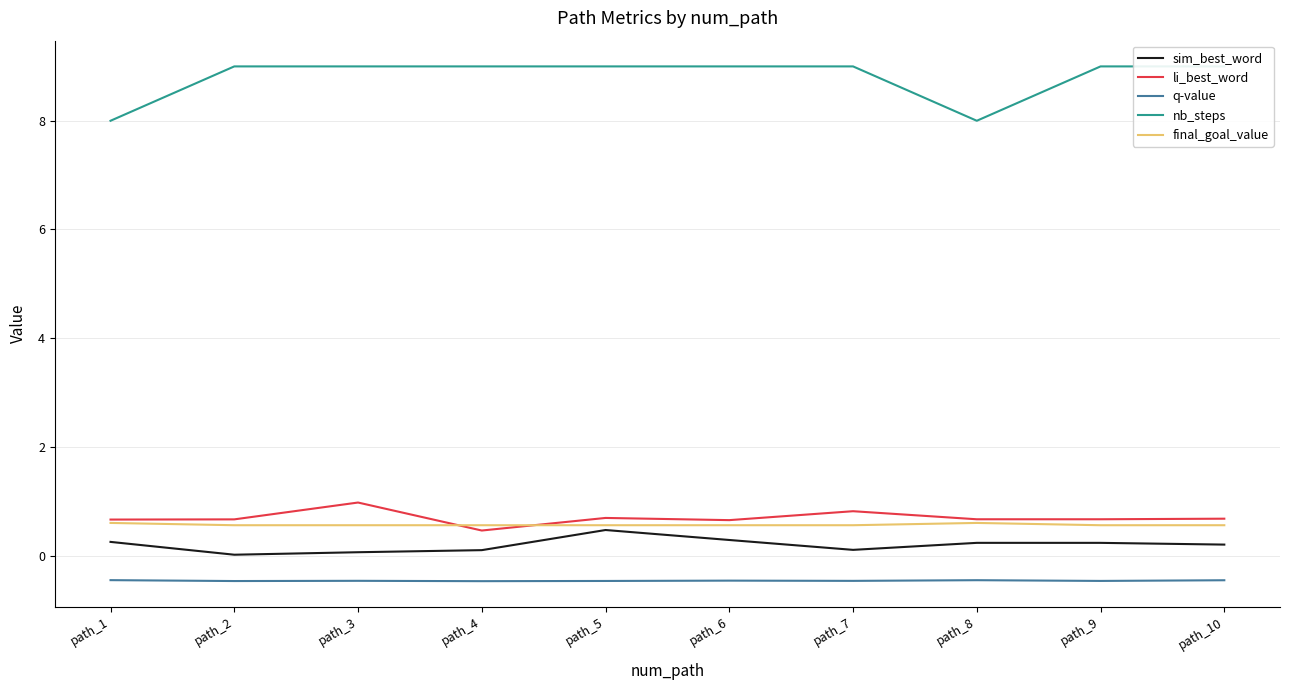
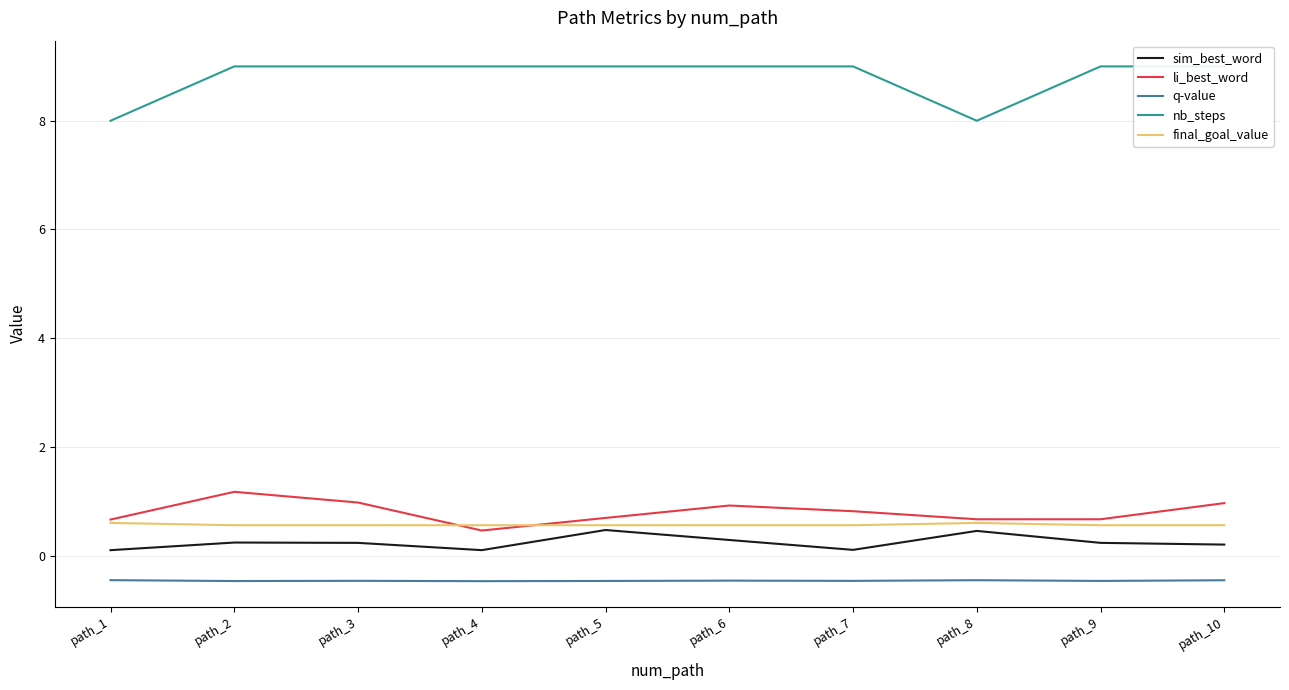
sim_best_word, path_1: 0.3 -> 0.1
sim_best_word, path_2: 0.0 -> 0.2
li_best_word, path_2: 0.7 -> 1.2
sim_best_word, path_3: 0.1 -> 0.2
li_best_word, path_6: 0.7 -> 0.9
sim_best_word, path_8: 0.2 -> 0.5
li_best_word, path_10: 0.7 -> 1.0
